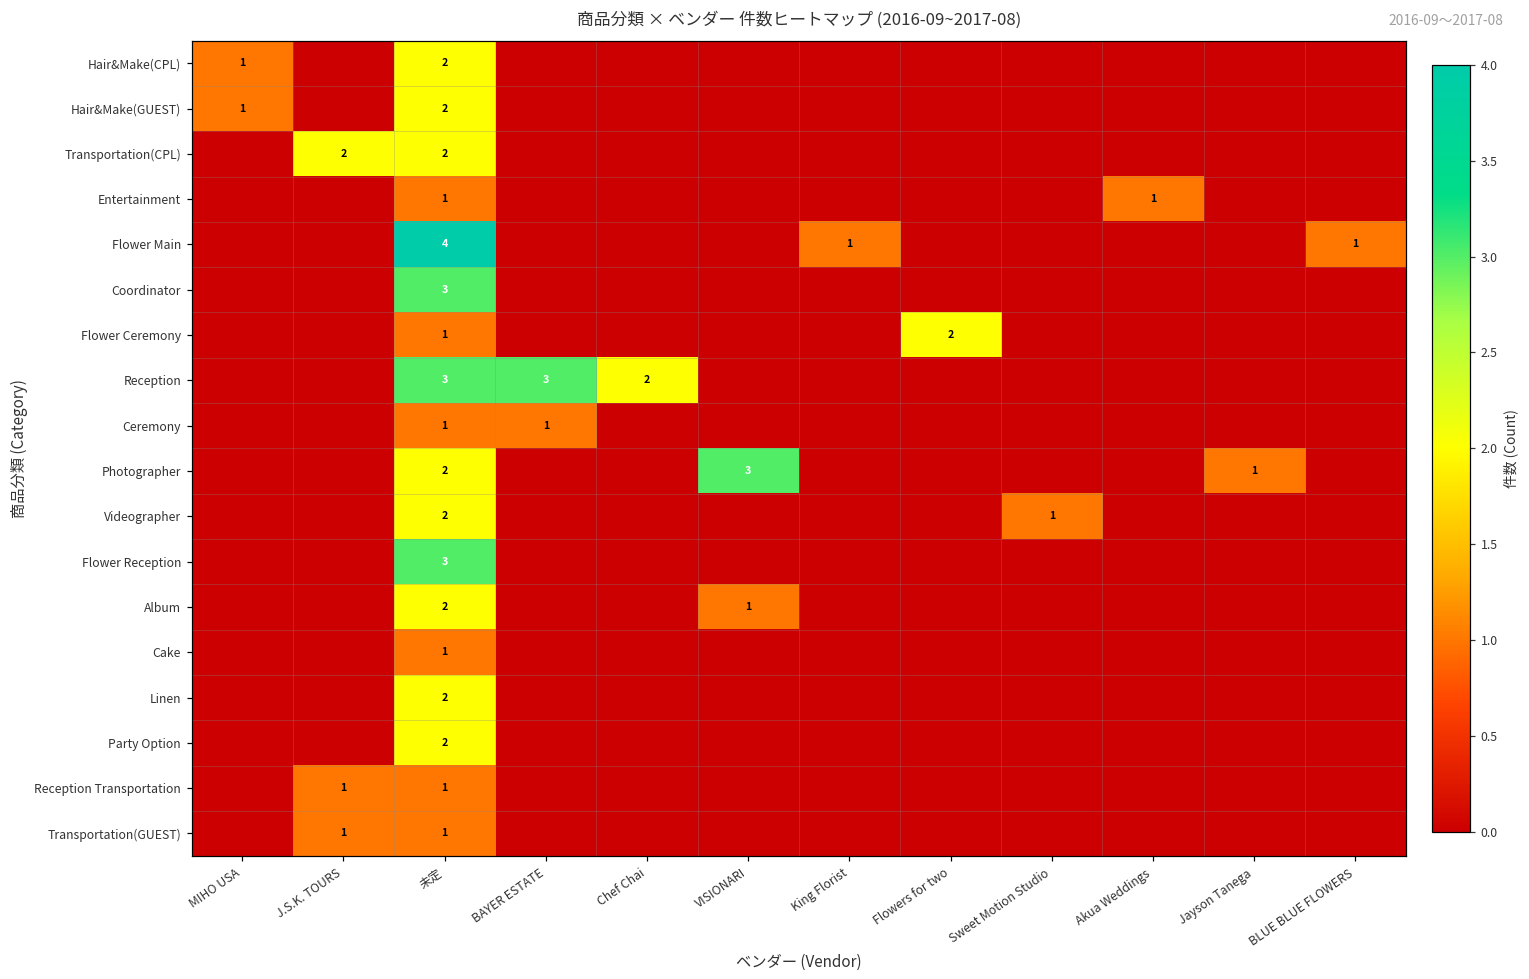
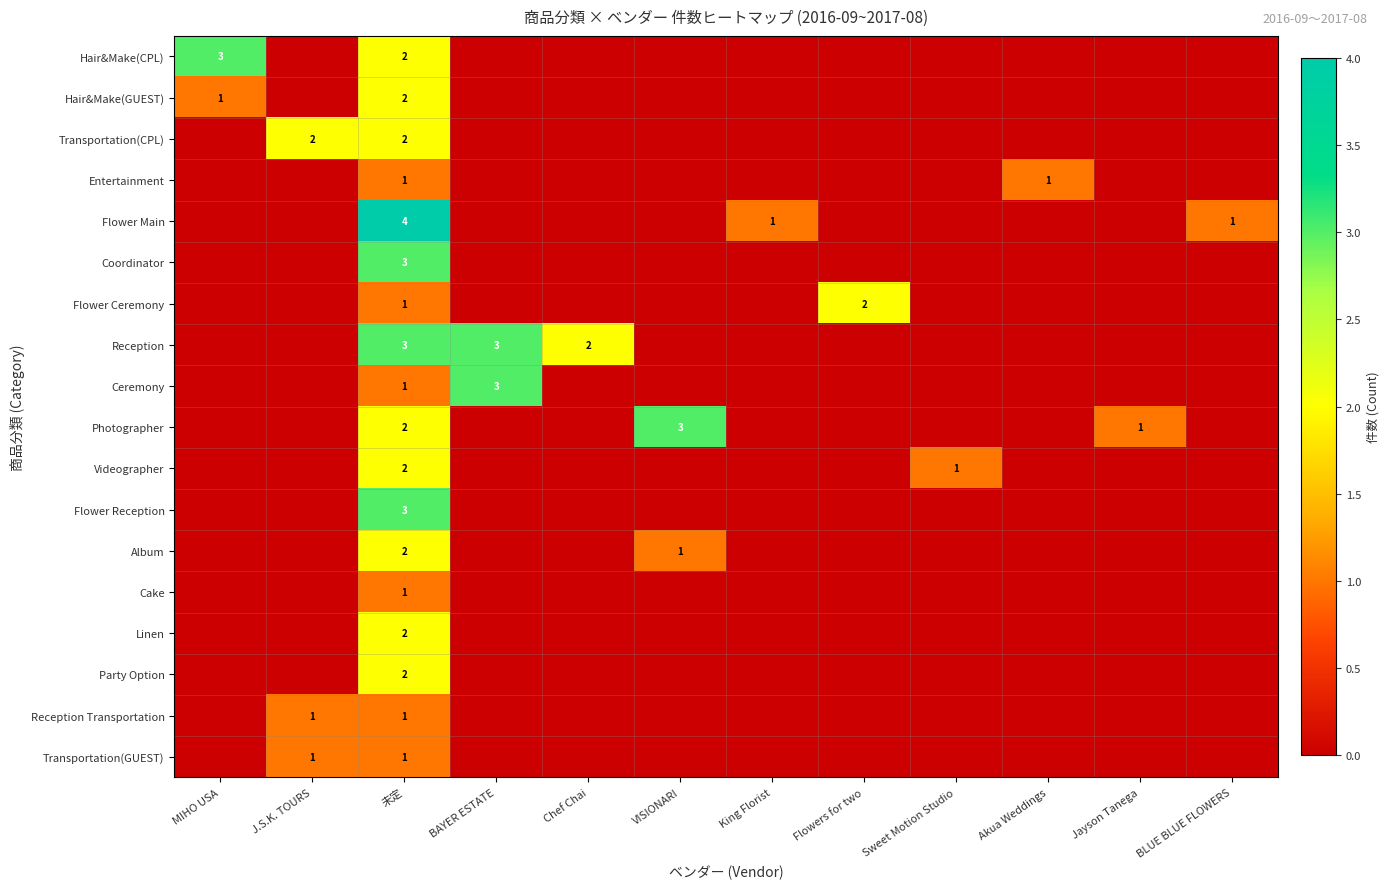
Hair&Make(CPL), MIHO USA: 1 -> 3
Ceremony, BAYER ESTATE: 1 -> 3
